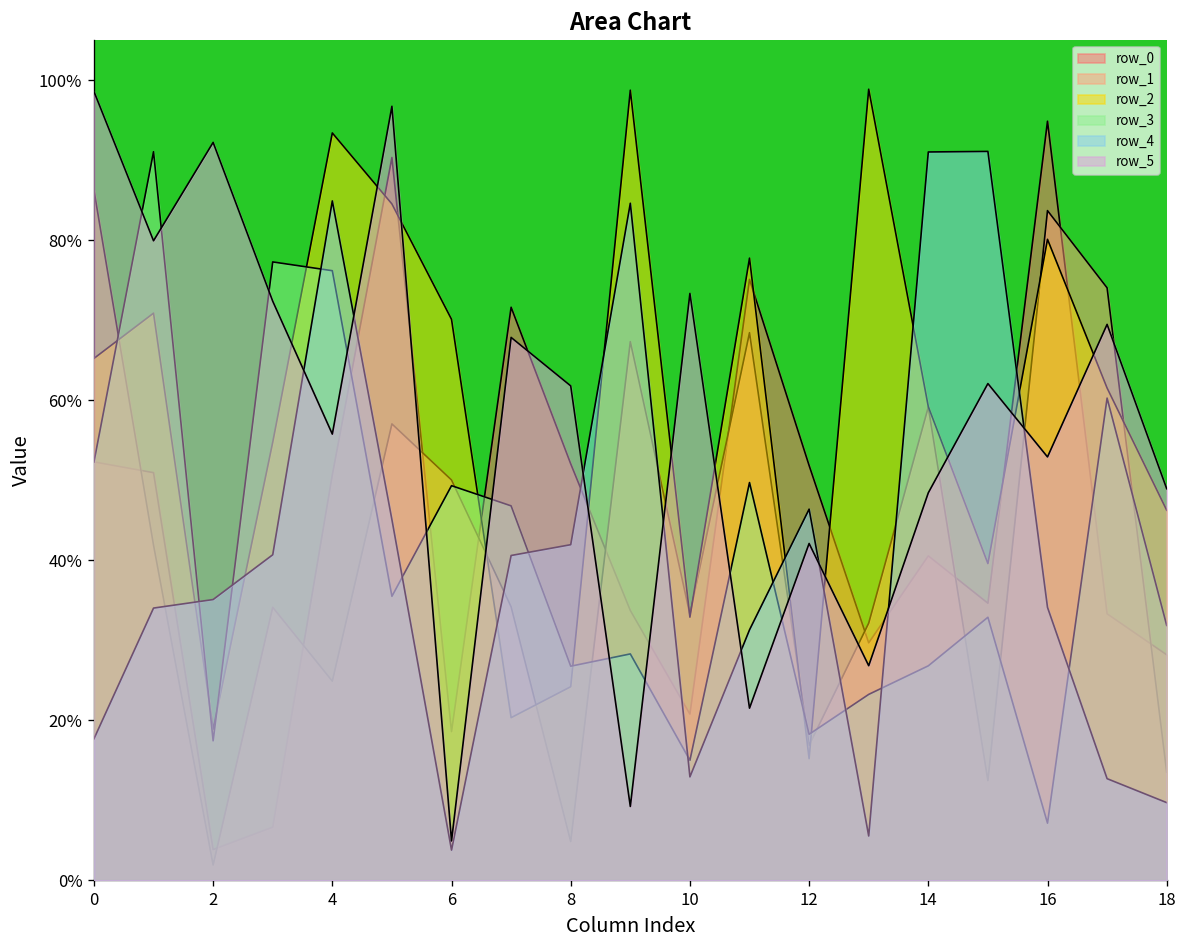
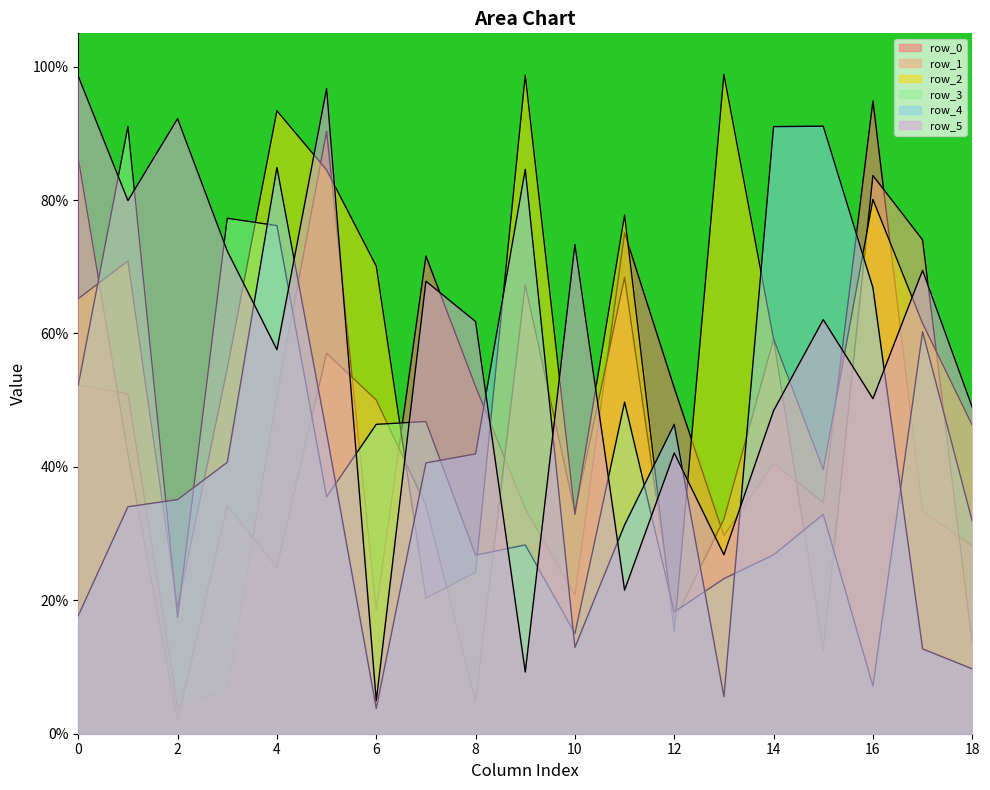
row_5, 4: 56% -> 58%
row_3, 6: 49% -> 46%
row_4, 16: 34% -> 67%
row_5, 16: 53% -> 50%
